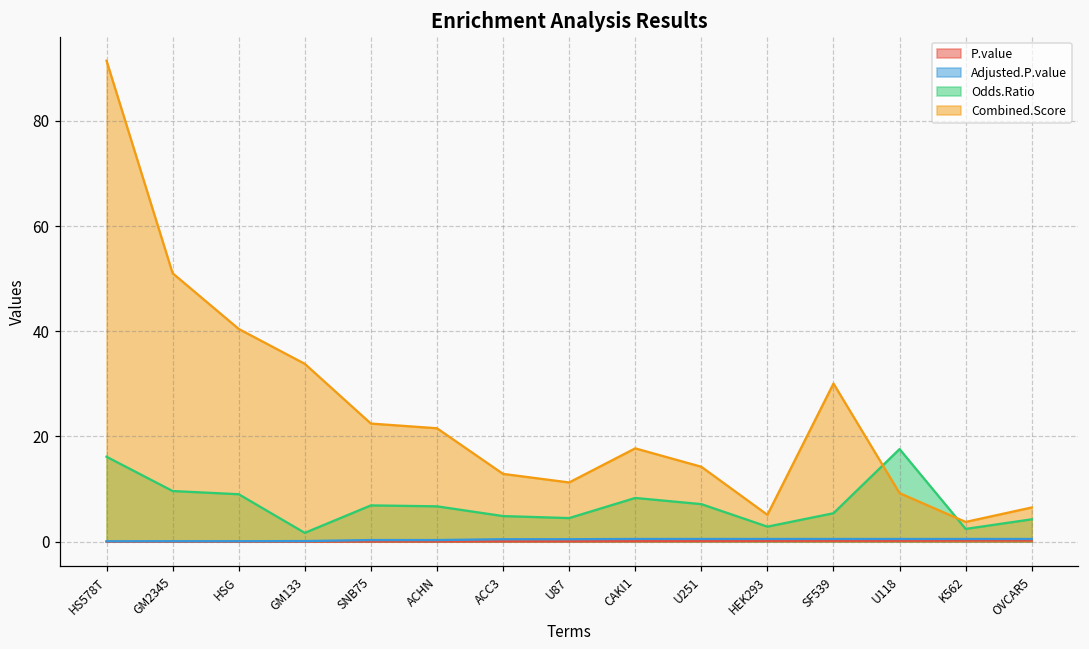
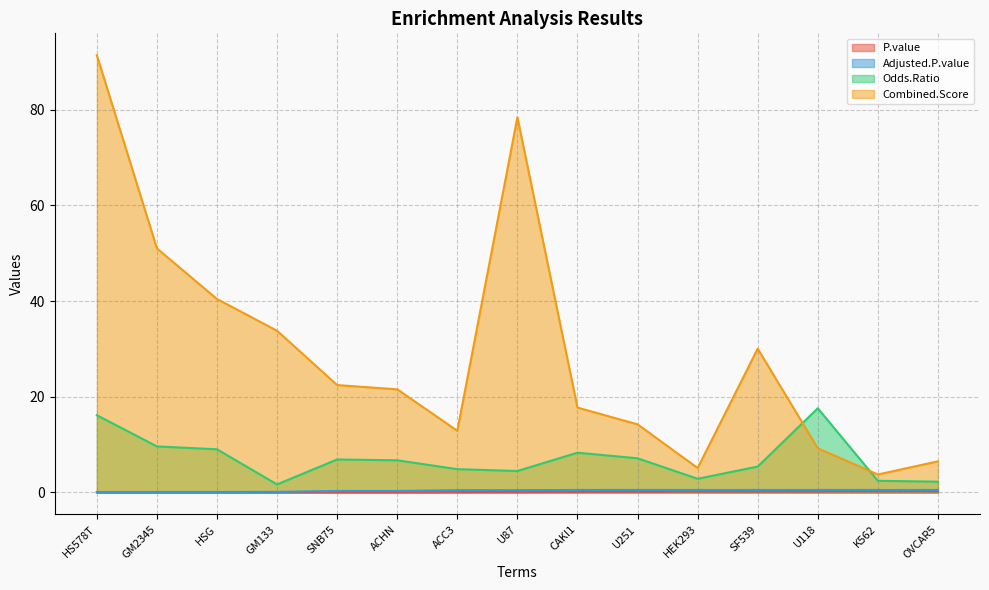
Combined.Score, U87: 11 -> 78
Odds.Ratio, OVCAR5: 4 -> 2
